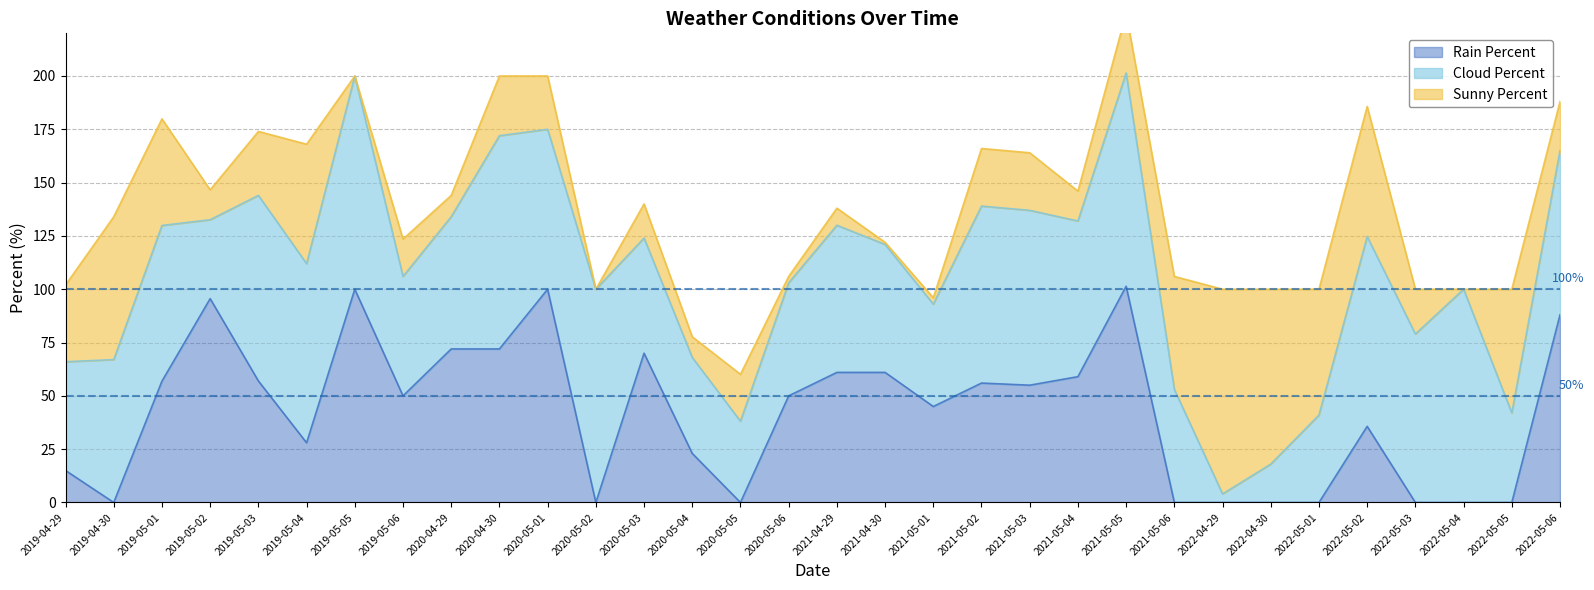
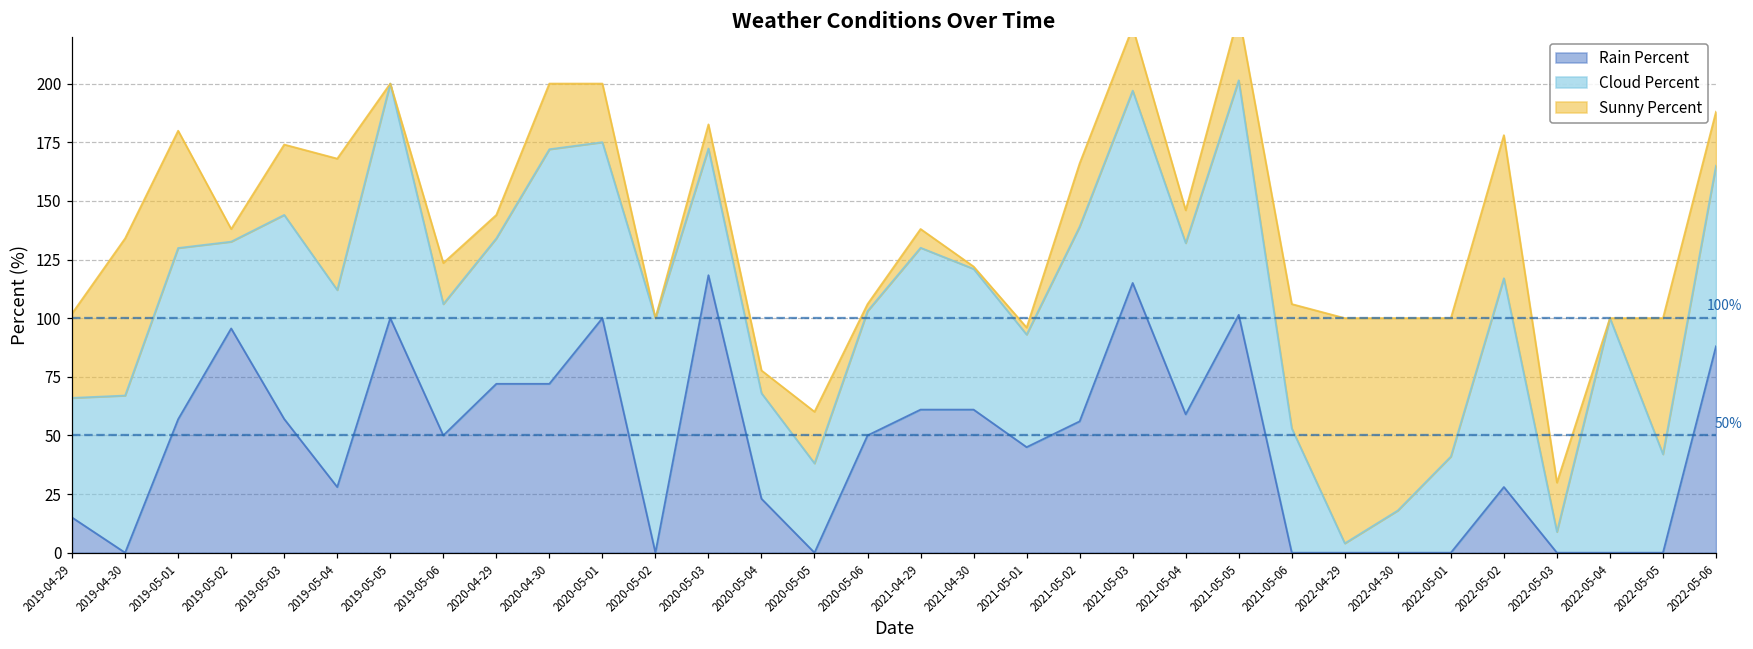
Sunny Percent, 2019-05-02: 14 -> 5
Rain Percent, 2020-05-03: 70 -> 118
Sunny Percent, 2020-05-03: 16 -> 10
Rain Percent, 2021-05-03: 55 -> 115
Rain Percent, 2022-05-02: 36 -> 28
Cloud Percent, 2022-05-03: 79 -> 9
